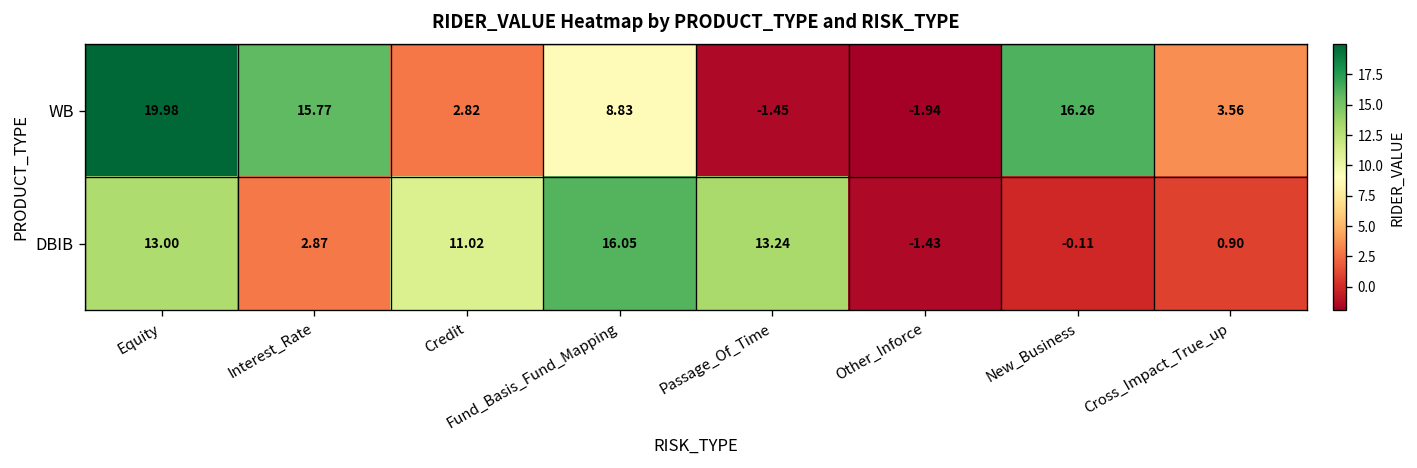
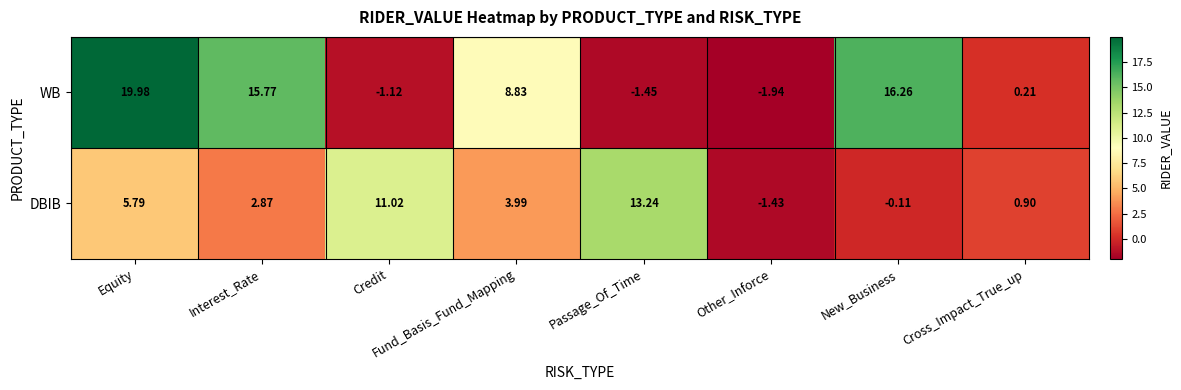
WB, Credit: 2.82 -> -1.12
WB, Cross_Impact_True_up: 3.56 -> 0.21
DBIB, Equity: 13.00 -> 5.79
DBIB, Fund_Basis_Fund_Mapping: 16.05 -> 3.99
